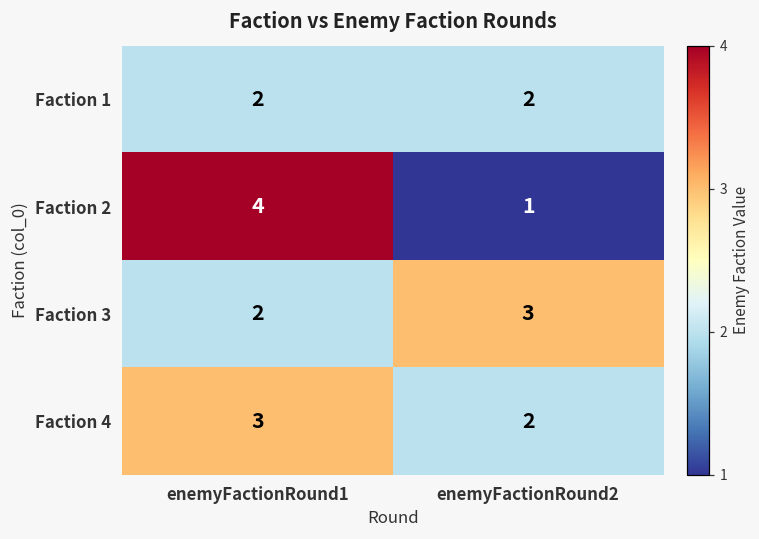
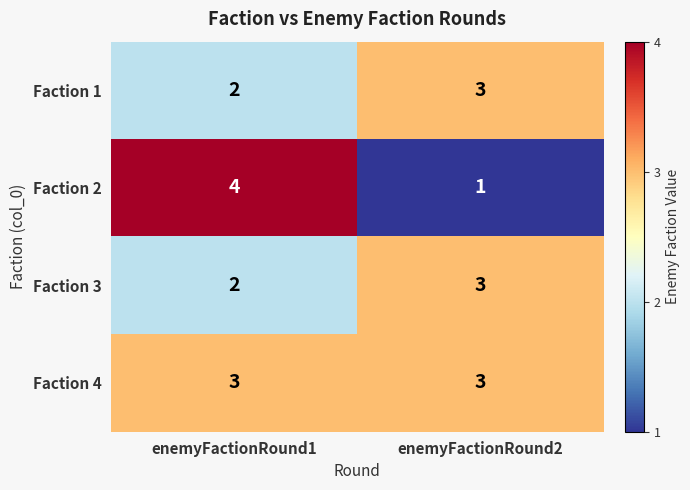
Faction 1, enemyFactionRound2: 2 -> 3
Faction 4, enemyFactionRound2: 2 -> 3
